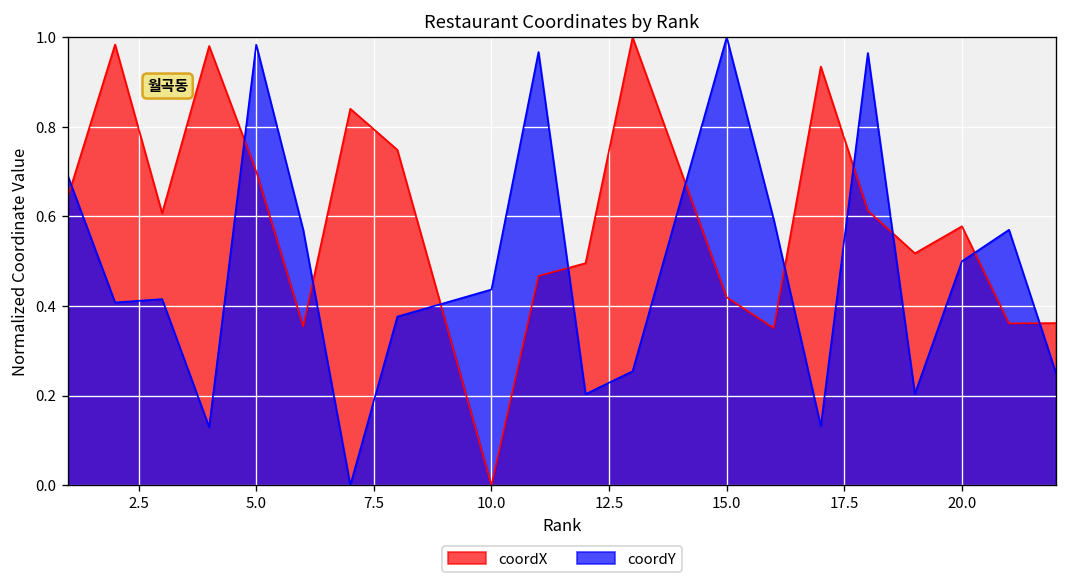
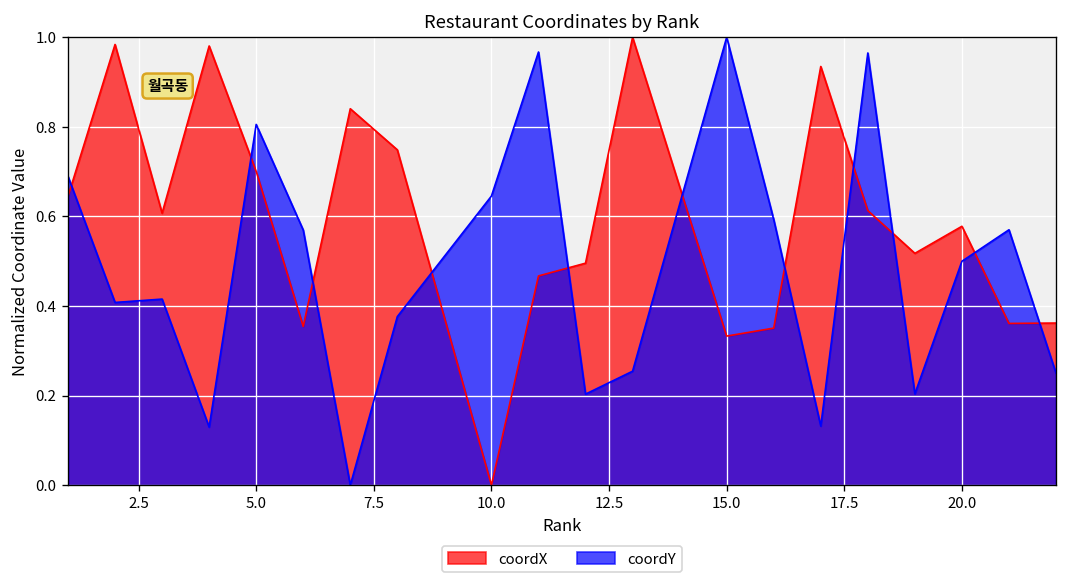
coordY, 5.0: 0.98 -> 0.81
coordY, 10.0: 0.44 -> 0.65
coordX, 15.0: 0.42 -> 0.33
